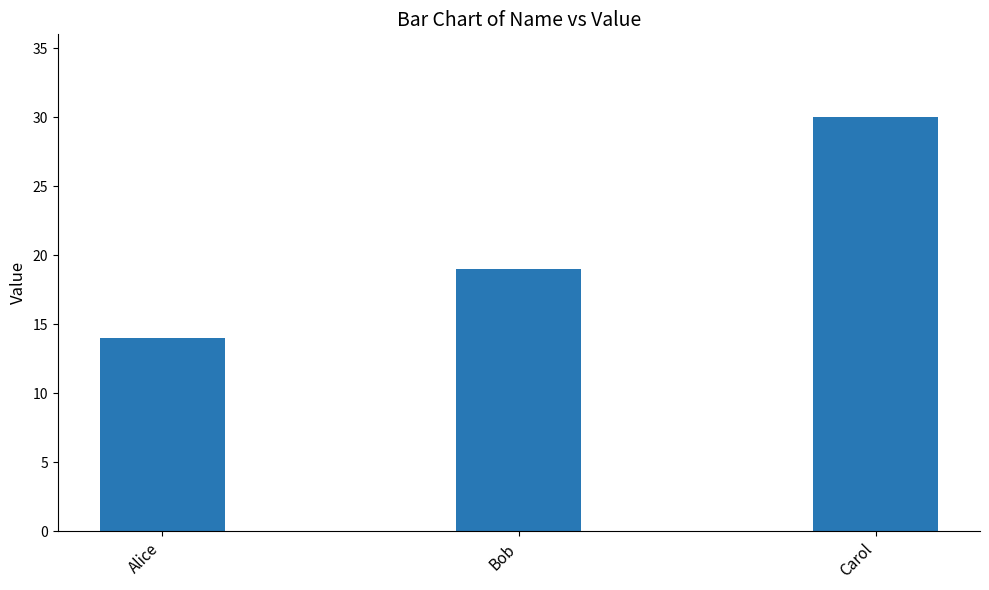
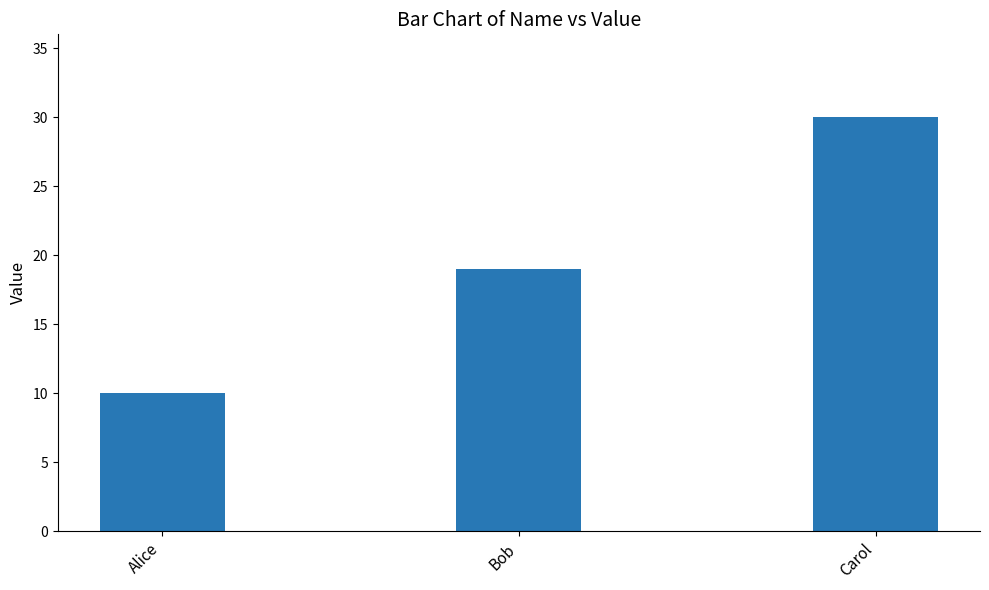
Alice: 14 -> 10
